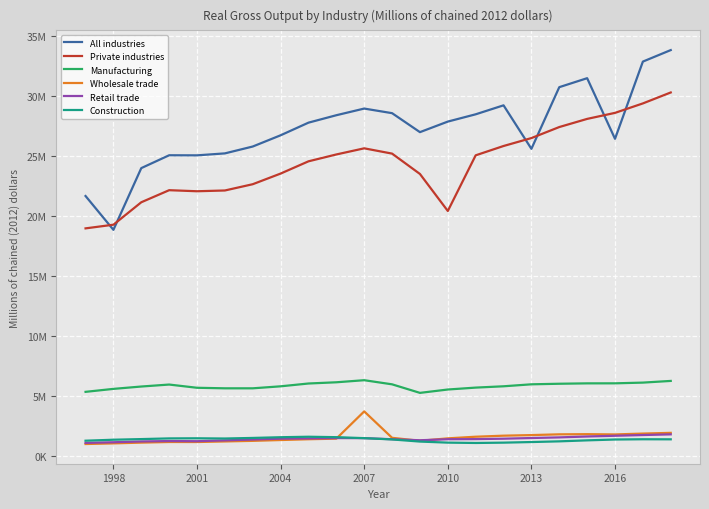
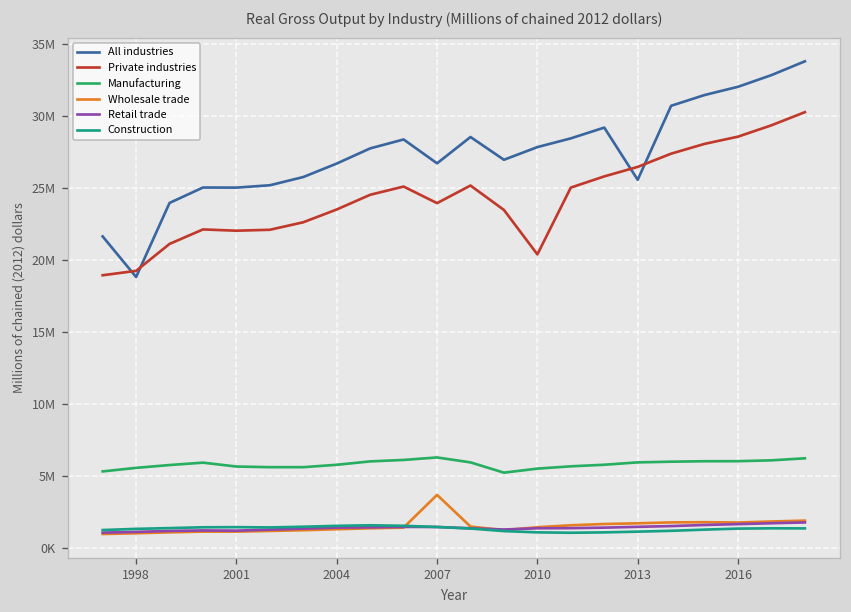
All industries, 2007: 28900000 -> 26700000
Private industries, 2007: 25600000 -> 23900000
All industries, 2016: 26400000 -> 32000000
